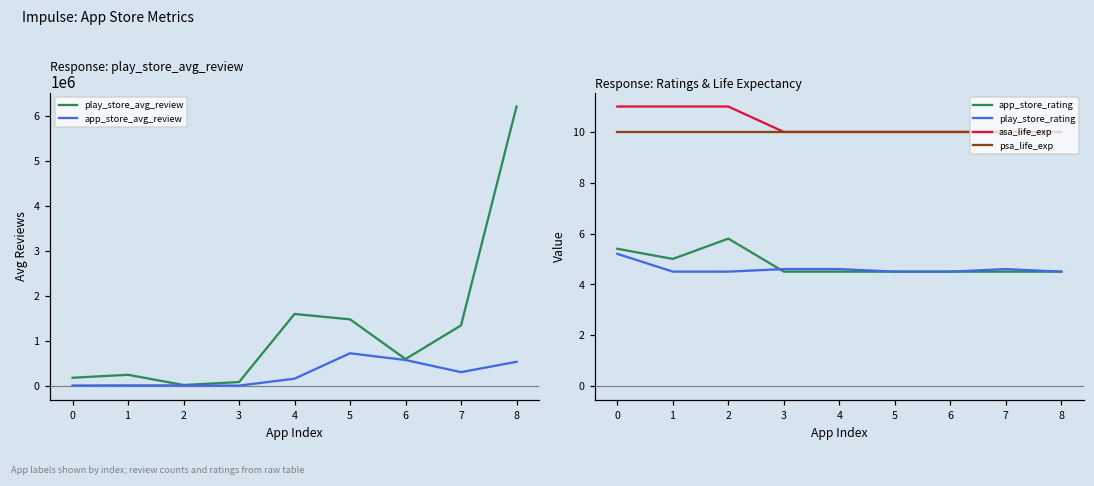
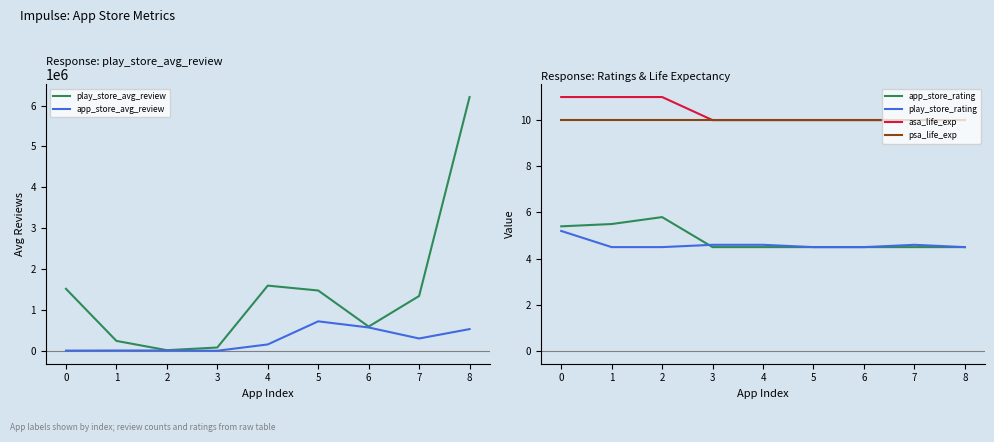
Response: play_store_avg_review, play_store_avg_review, 0: 200000 -> 1500000
Response: Ratings & Life Expectancy, app_store_rating, 1: 5.0 -> 5.5
